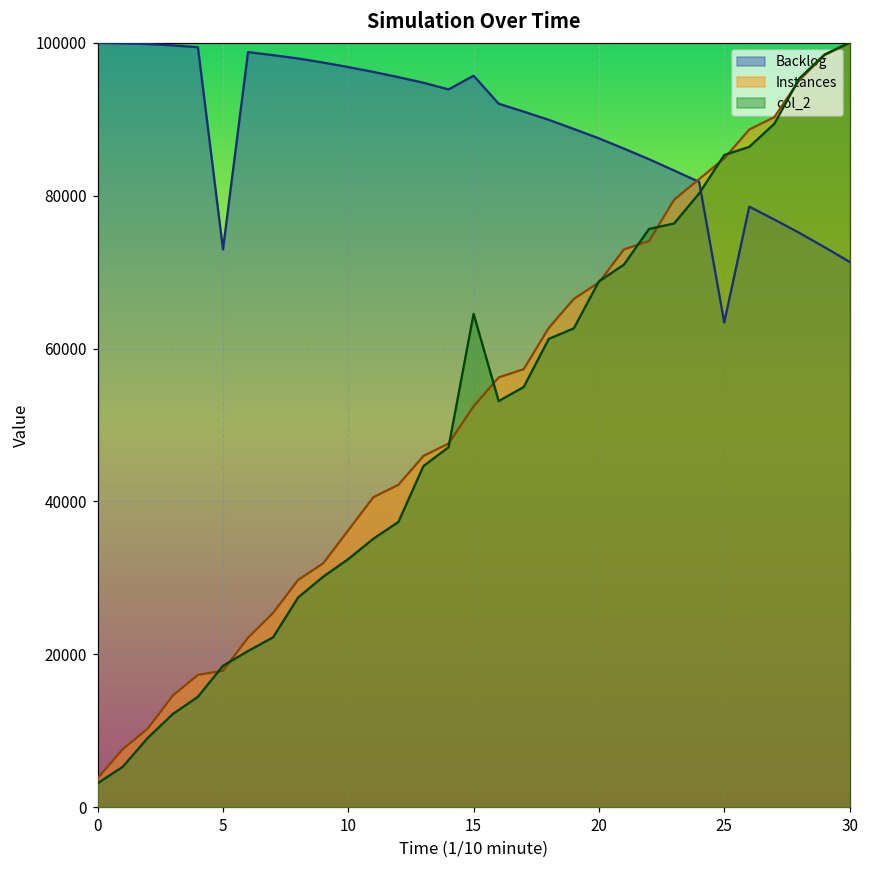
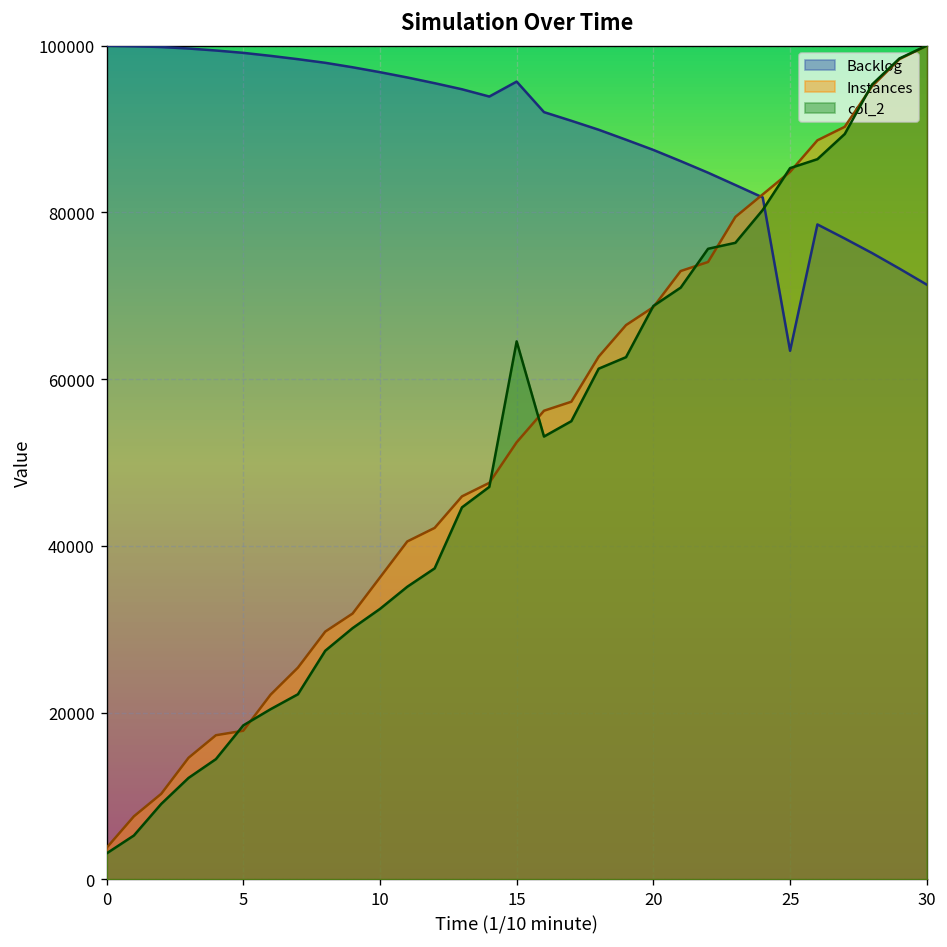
Backlog, 5: 73000 -> 99000
